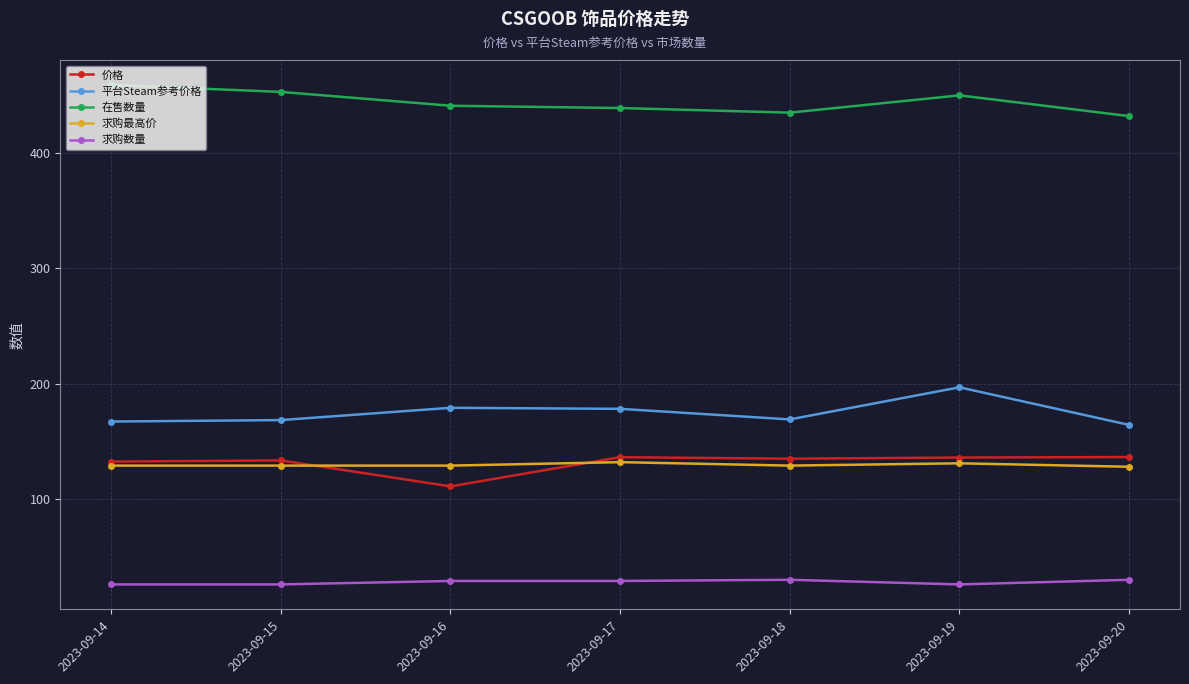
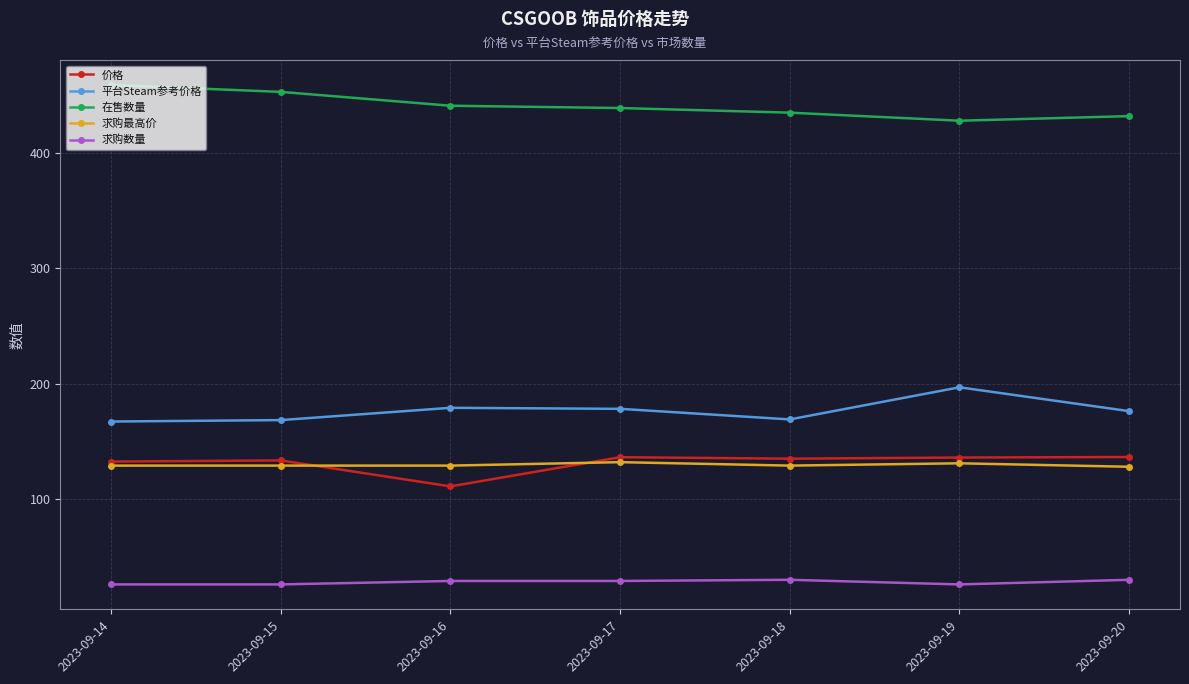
在售数量, 2023-09-19: 450 -> 428
平台Steam参考价格, 2023-09-20: 164 -> 176
